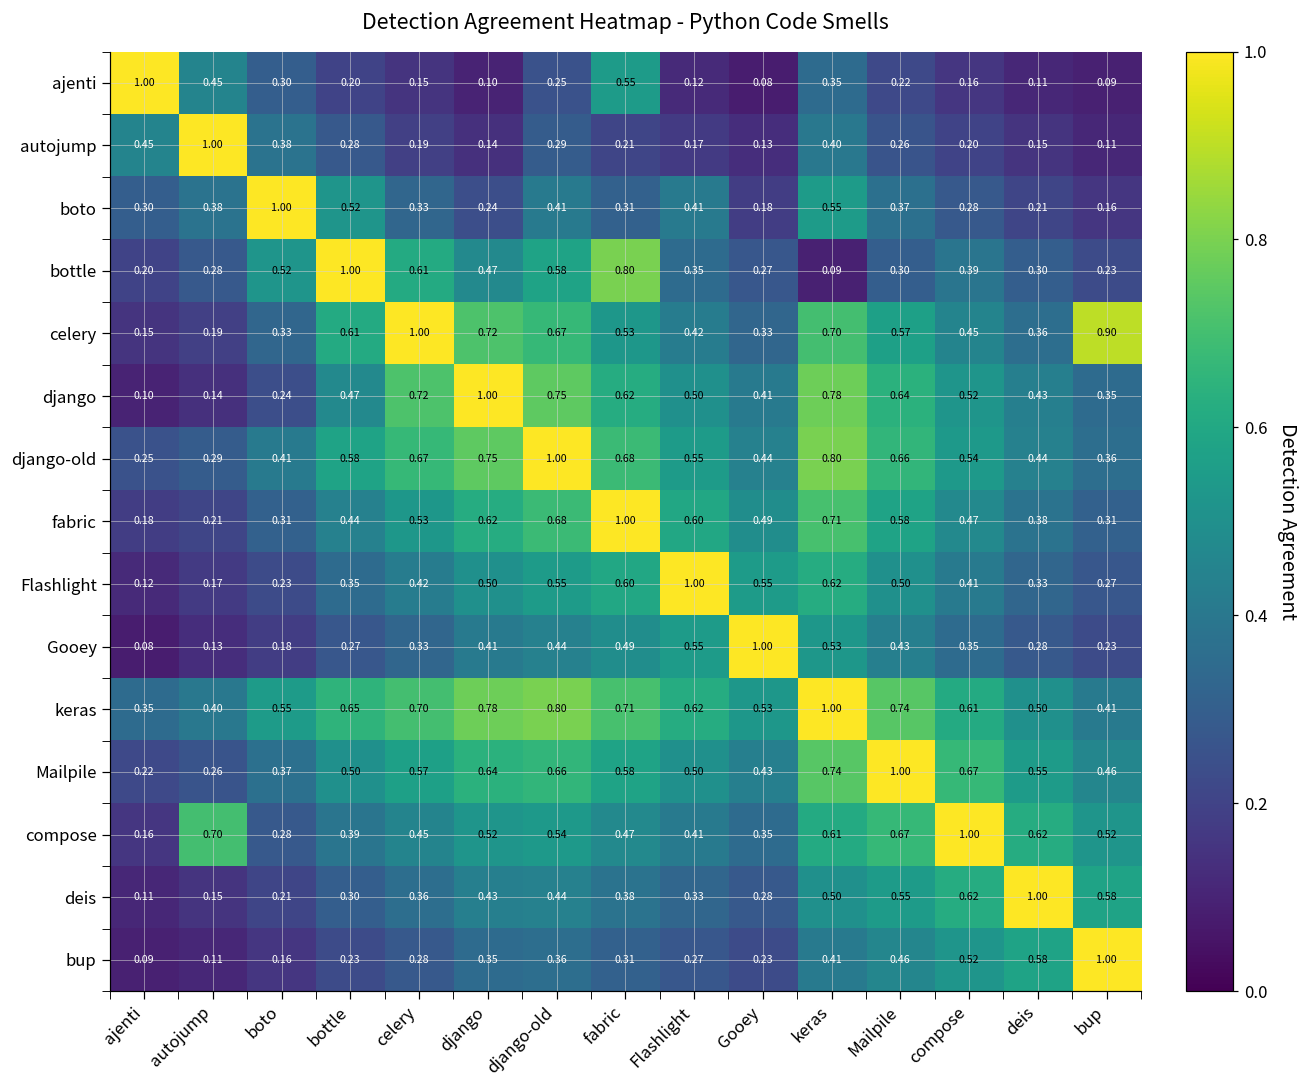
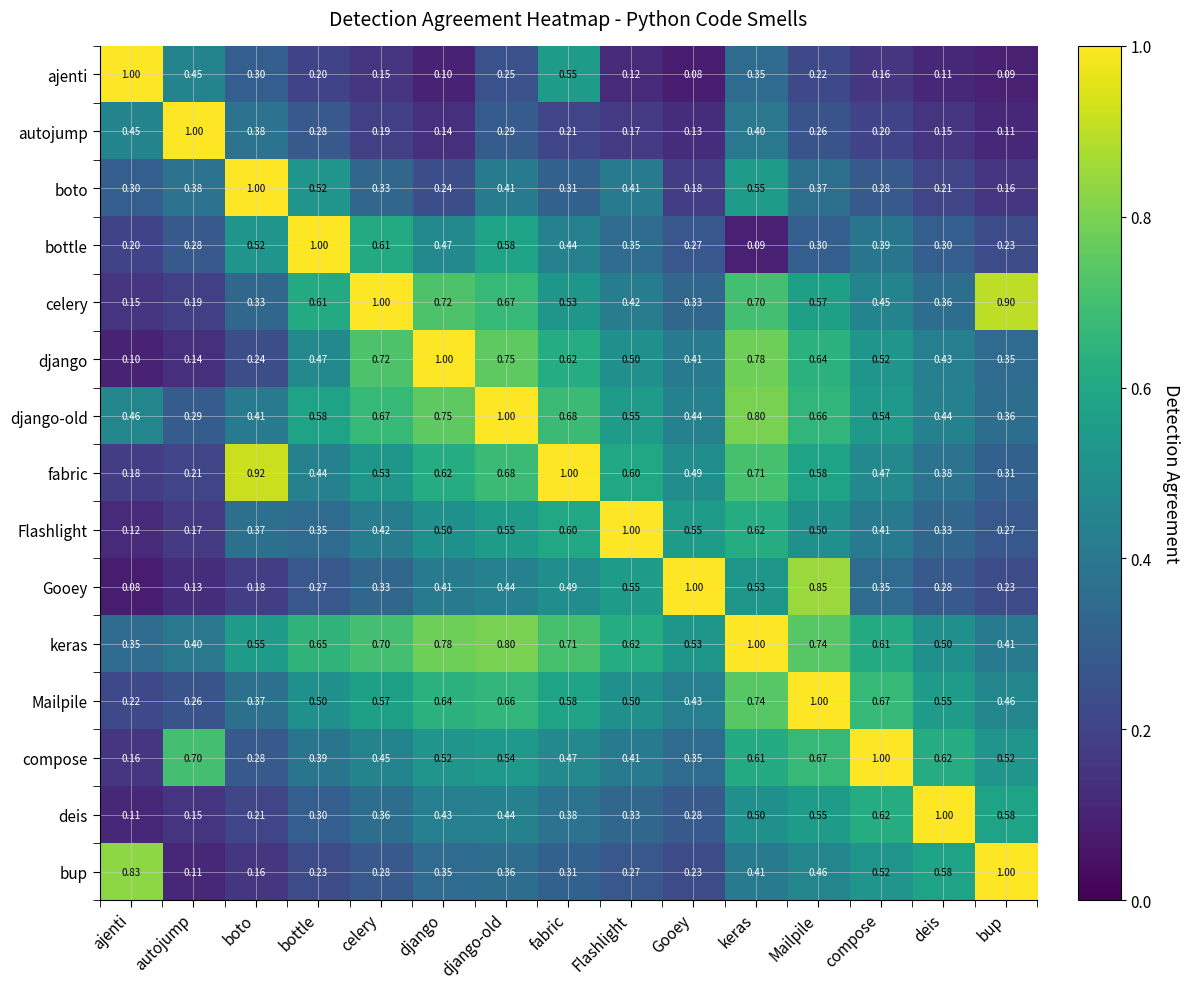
bottle, fabric: 0.80 -> 0.44
django-old, ajenti: 0.25 -> 0.46
fabric, boto: 0.31 -> 0.92
Flashlight, boto: 0.23 -> 0.37
Gooey, Mailpile: 0.43 -> 0.85
bup, ajenti: 0.09 -> 0.83
